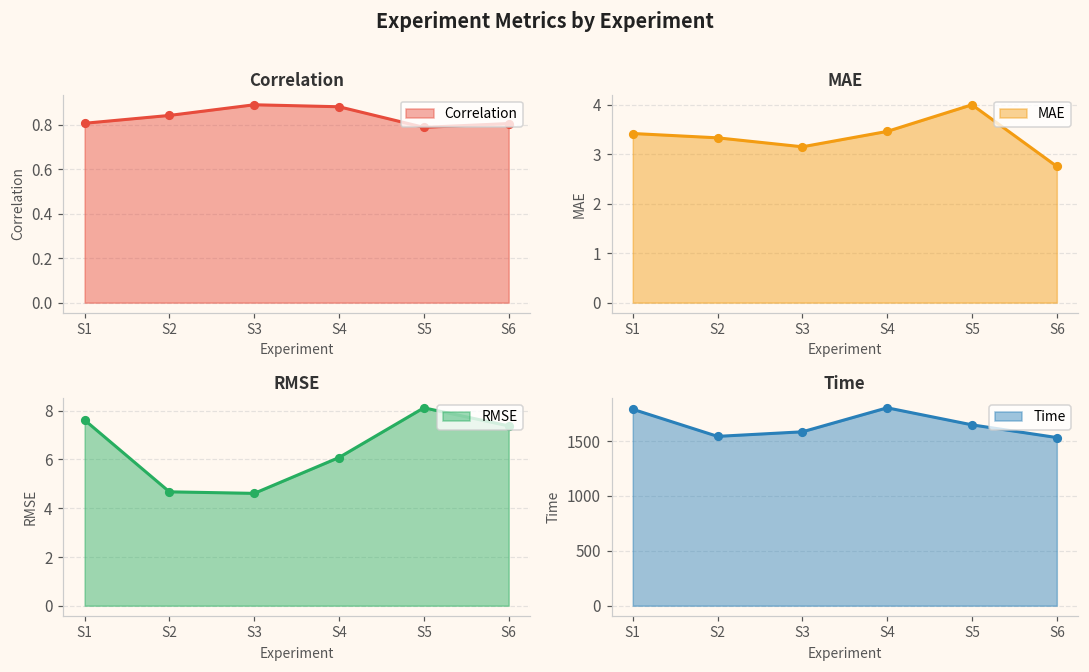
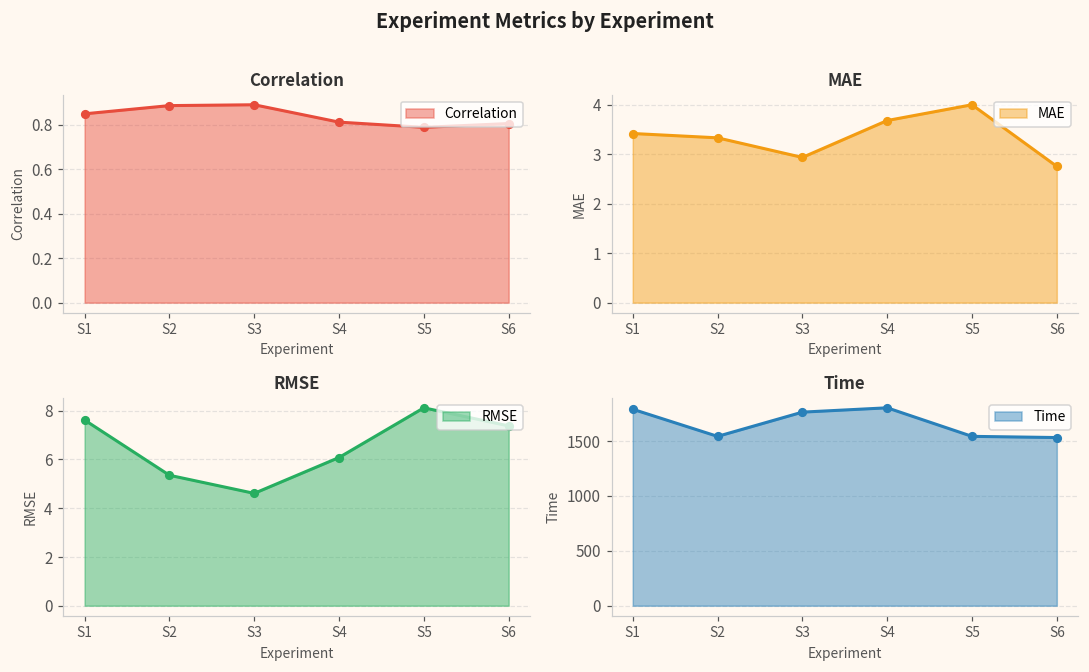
Correlation, S1: 0.81 -> 0.85
Correlation, S2: 0.84 -> 0.89
Correlation, S4: 0.88 -> 0.81
MAE, S3: 3.2 -> 2.9
MAE, S4: 3.5 -> 3.7
RMSE, S2: 4.7 -> 5.4
Time, S3: 1600 -> 1800
Time, S5: 1600 -> 1500
